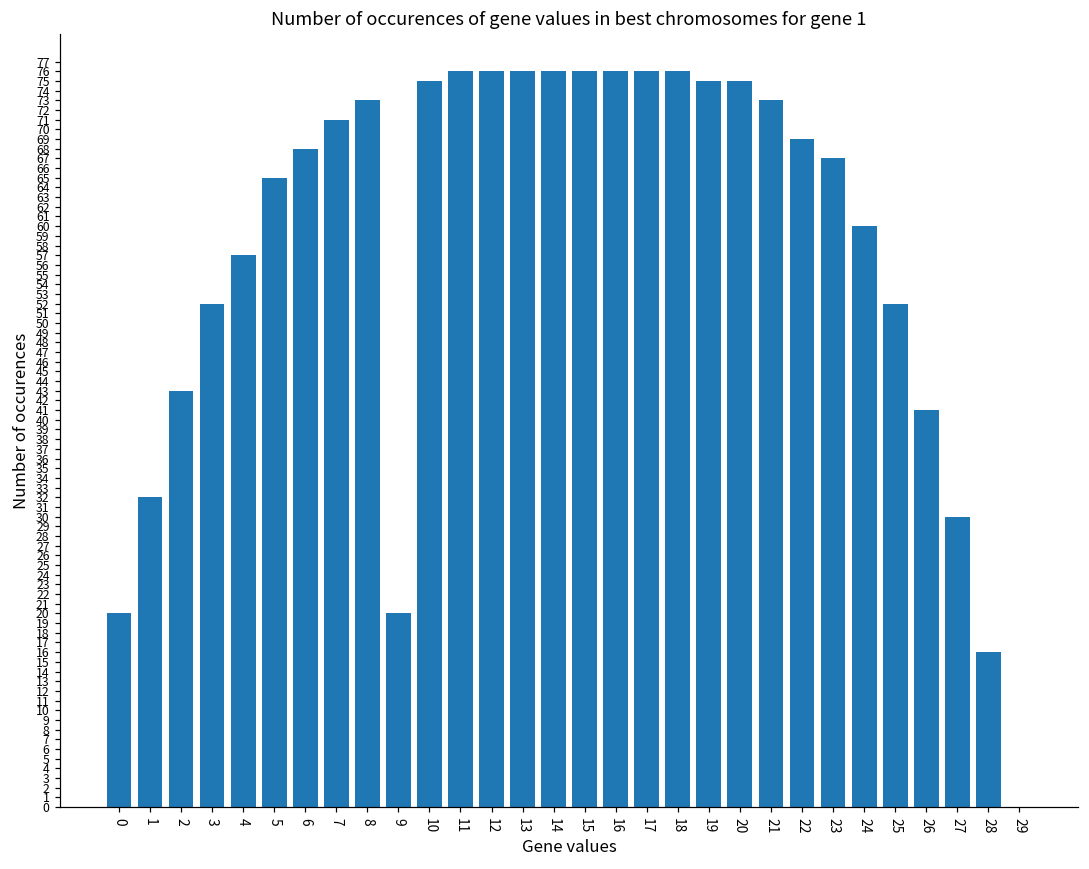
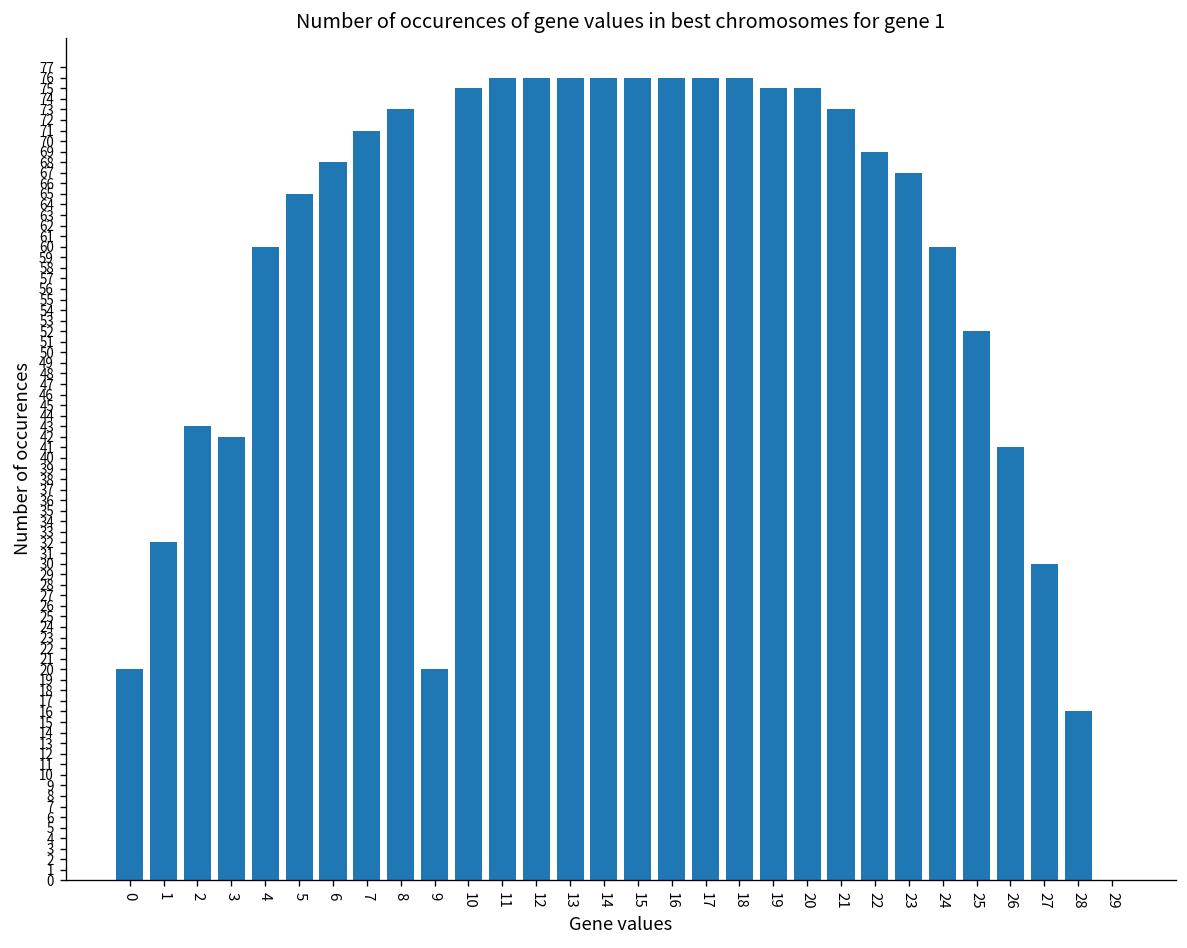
3: 52 -> 42
4: 57 -> 60
